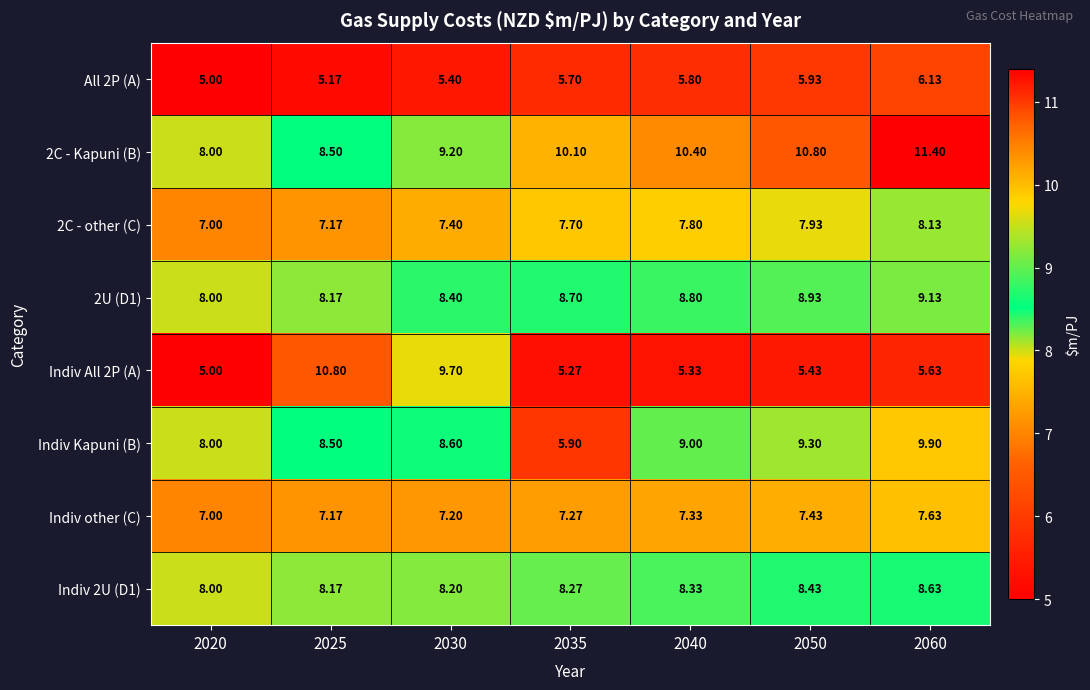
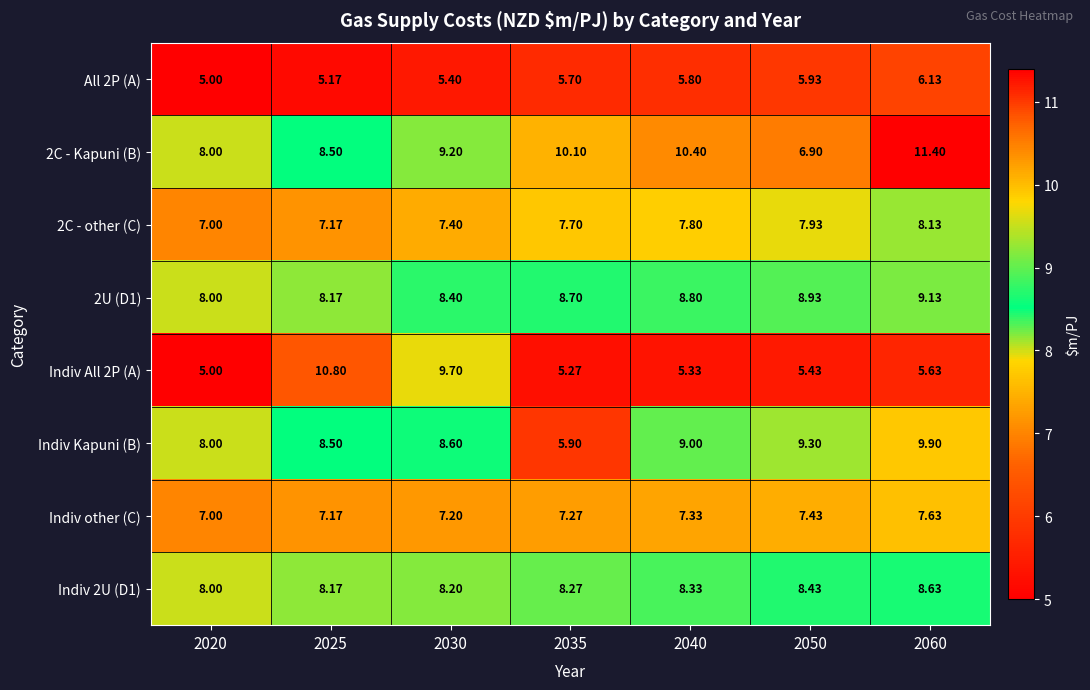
2C - Kapuni (B), 2050: 10.80 -> 6.90
